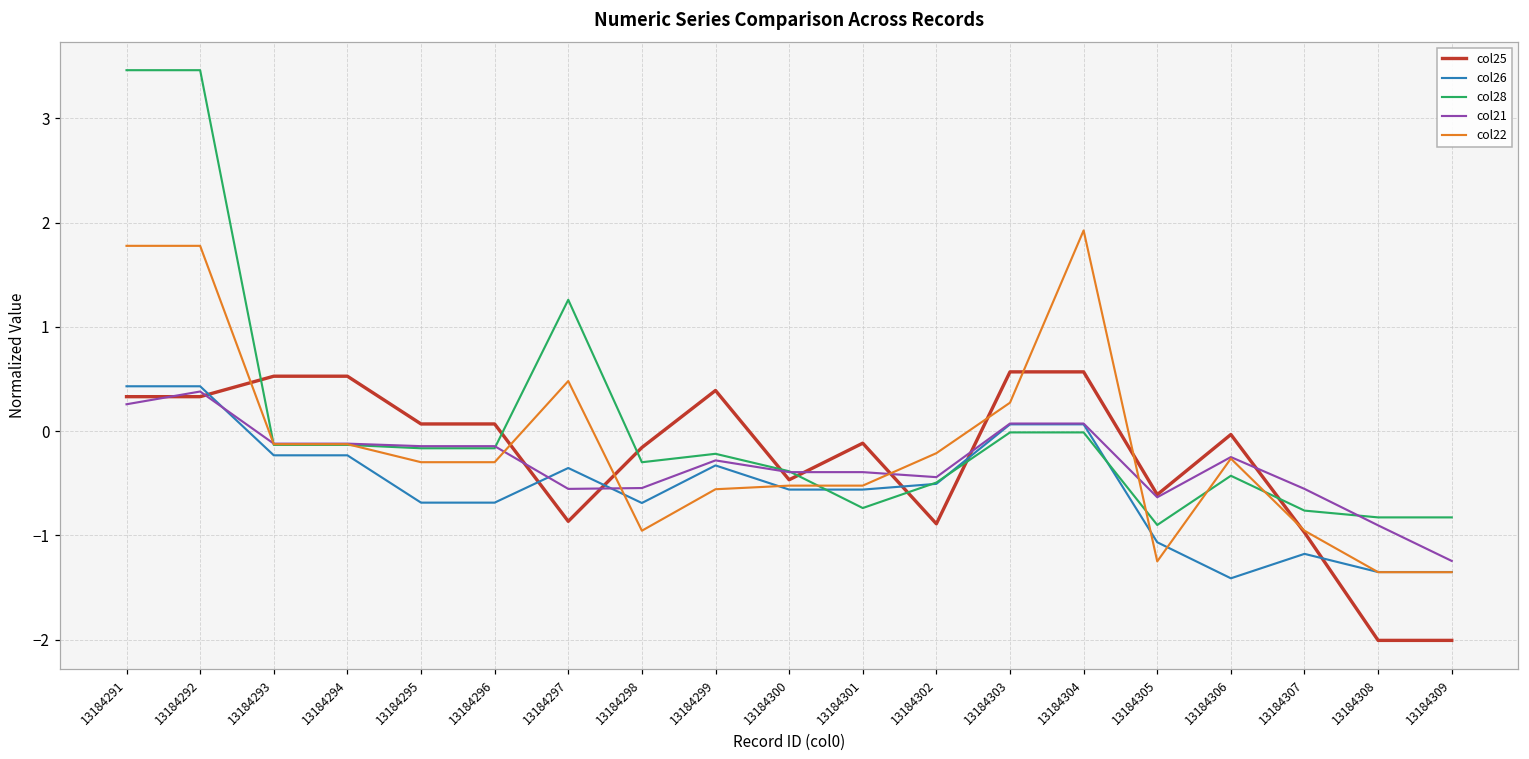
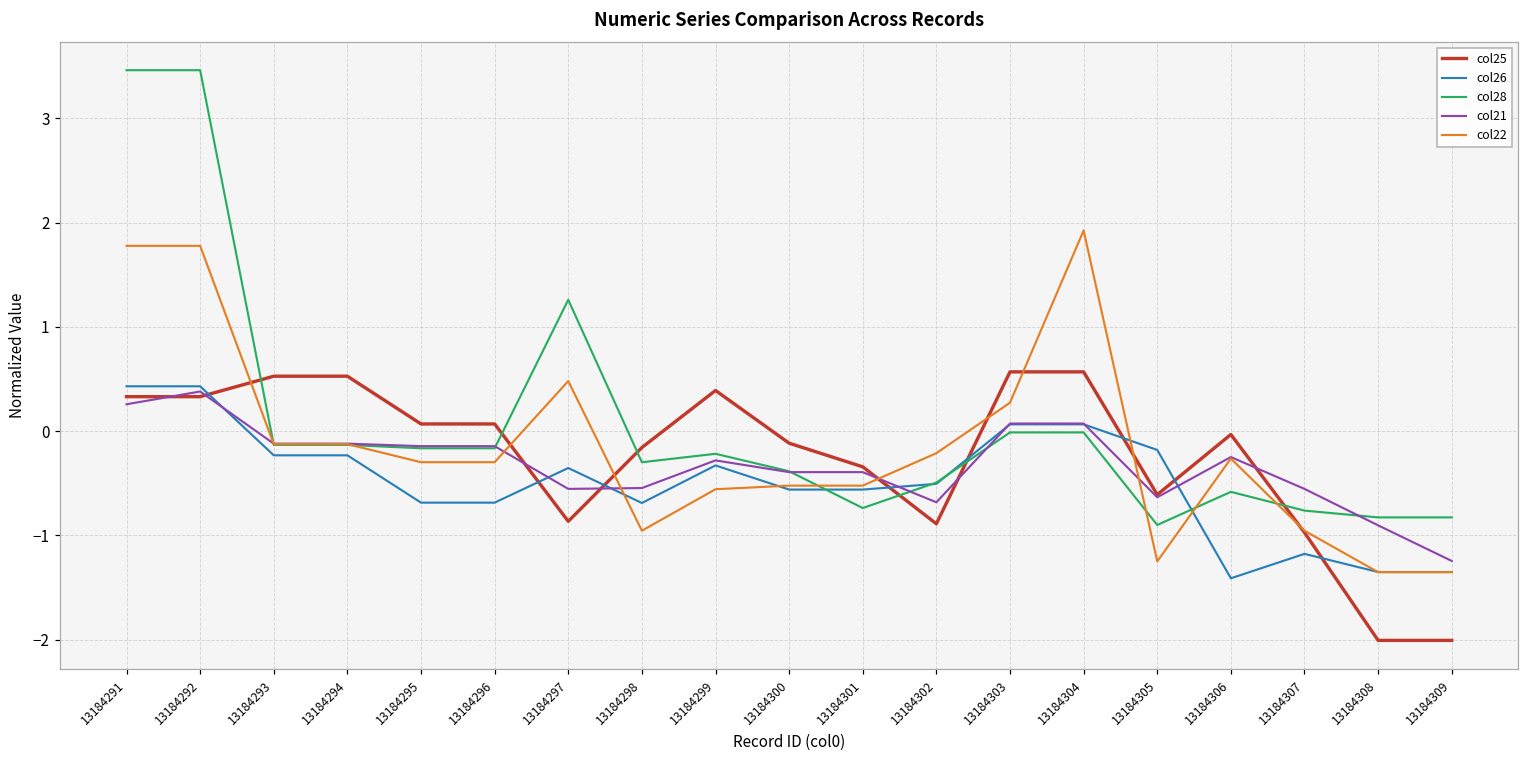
col25, 13184300: -0.5 -> -0.1
col25, 13184301: -0.1 -> -0.3
col21, 13184302: -0.4 -> -0.7
col26, 13184305: -1.1 -> -0.2
col28, 13184306: -0.4 -> -0.6
